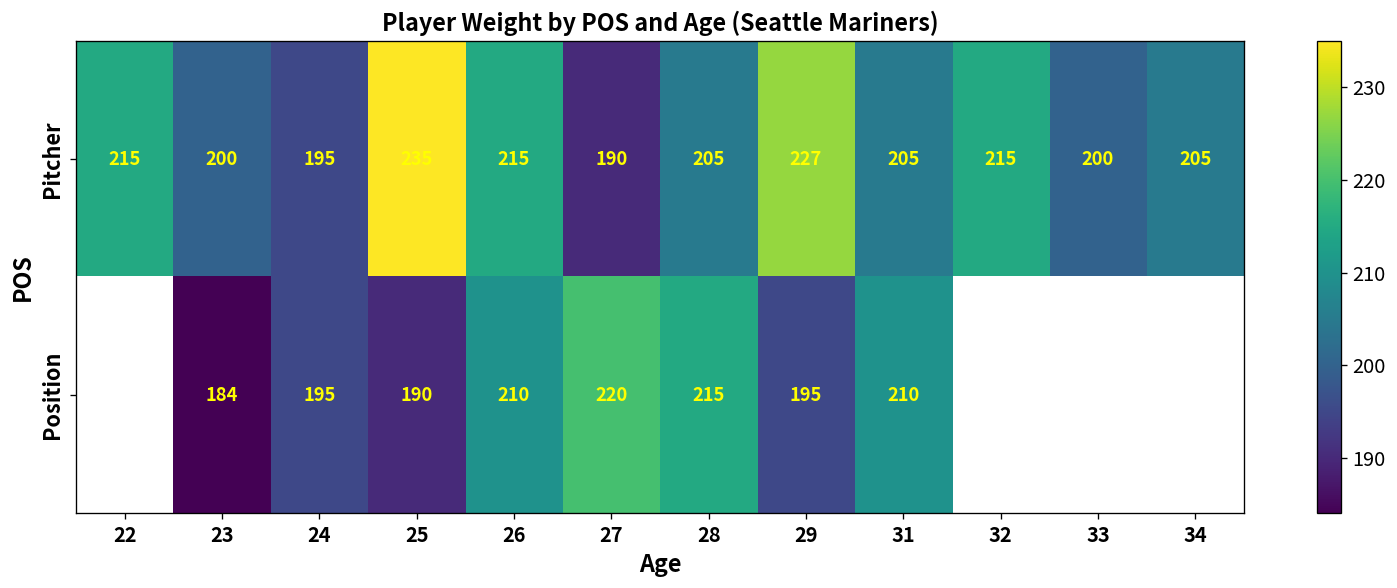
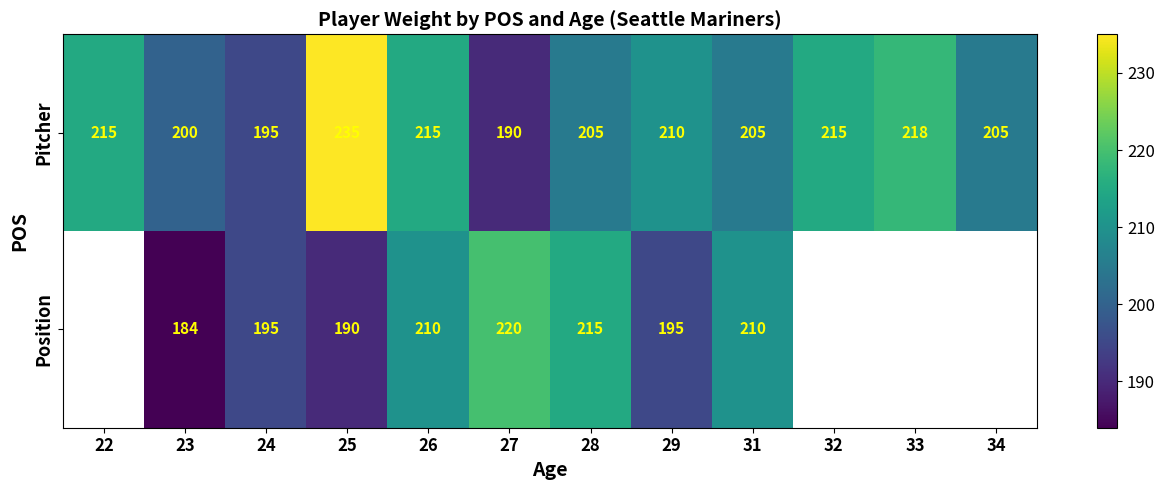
Pitcher, 29: 227 -> 210
Pitcher, 33: 200 -> 218
